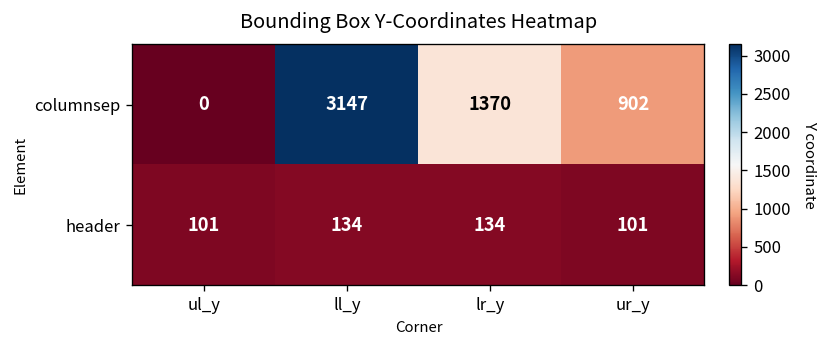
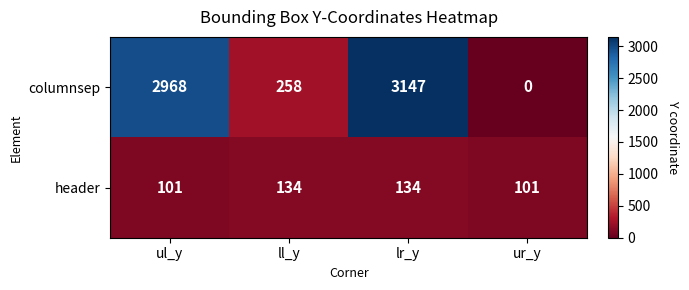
columnsep, ul_y: 0 -> 2968
columnsep, ll_y: 3147 -> 258
columnsep, lr_y: 1370 -> 3147
columnsep, ur_y: 902 -> 0
